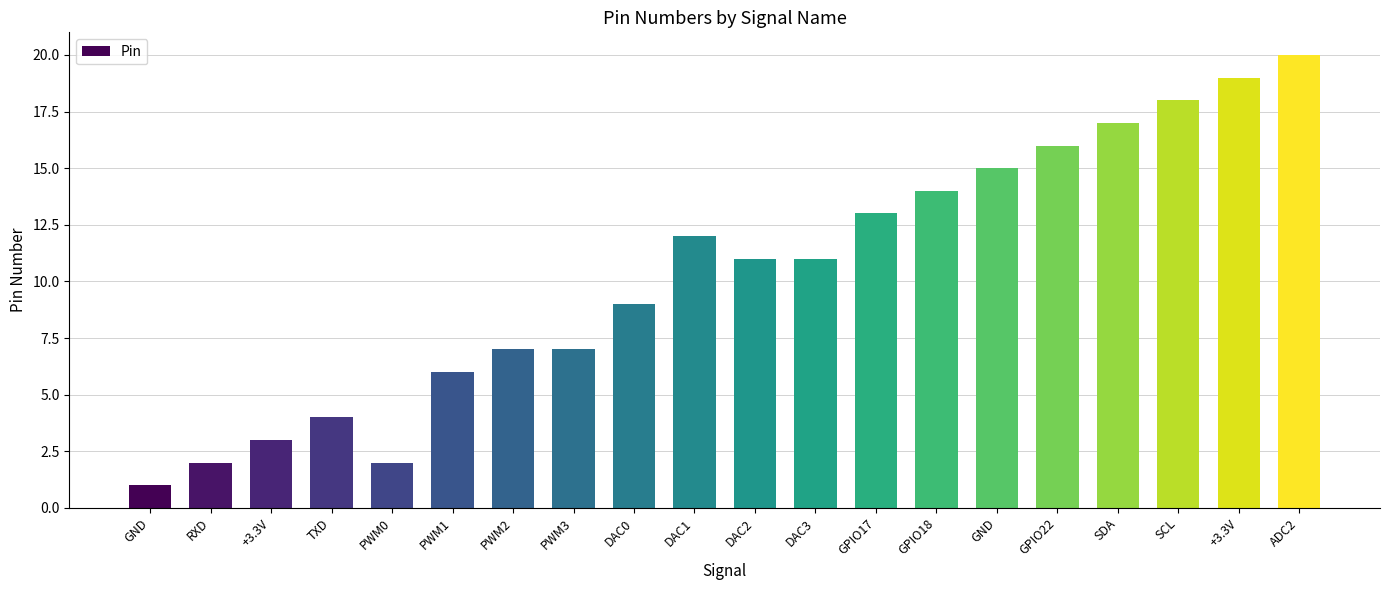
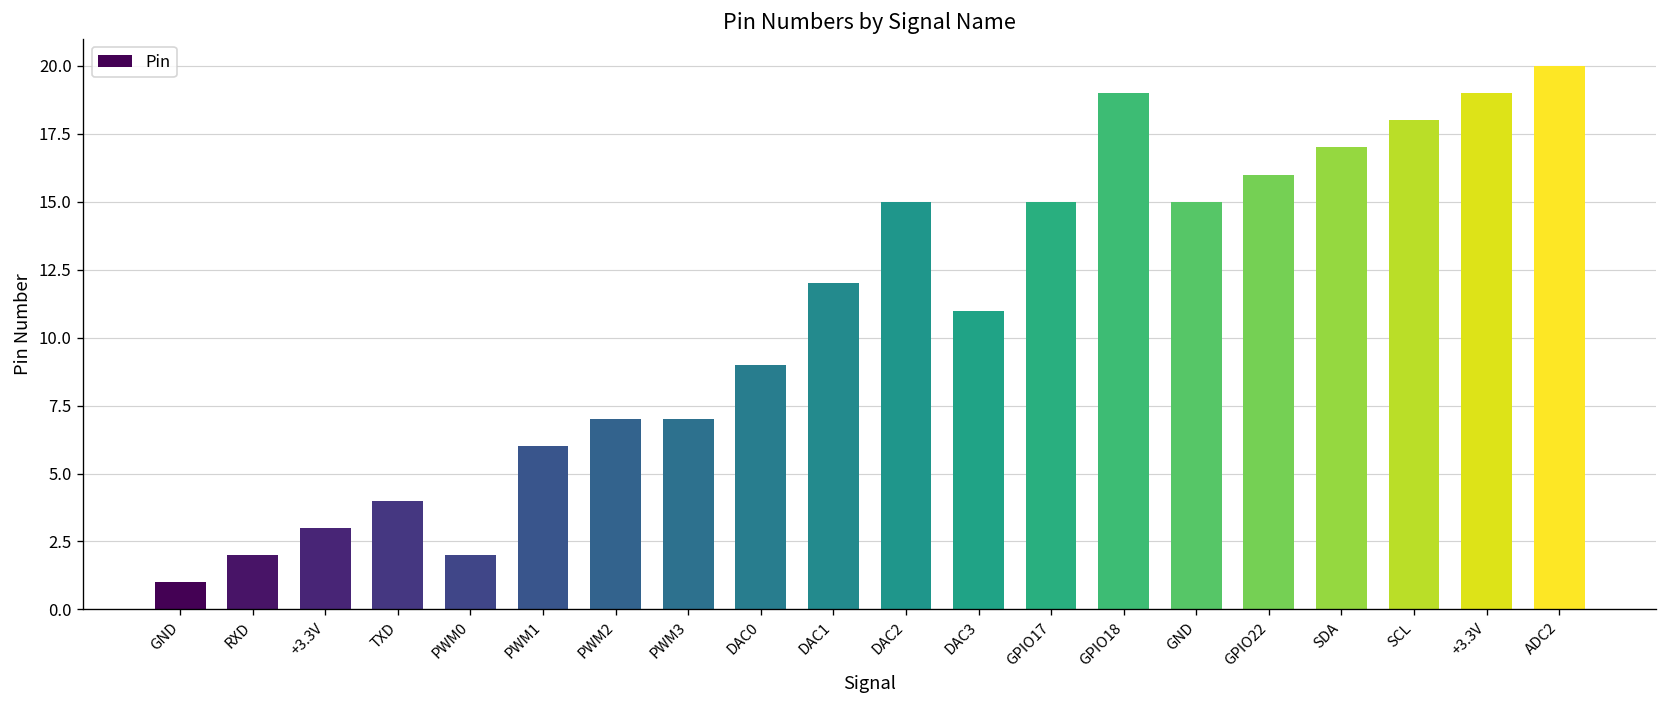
DAC2: 11 -> 15
GPIO17: 13 -> 15
GPIO18: 14 -> 19
